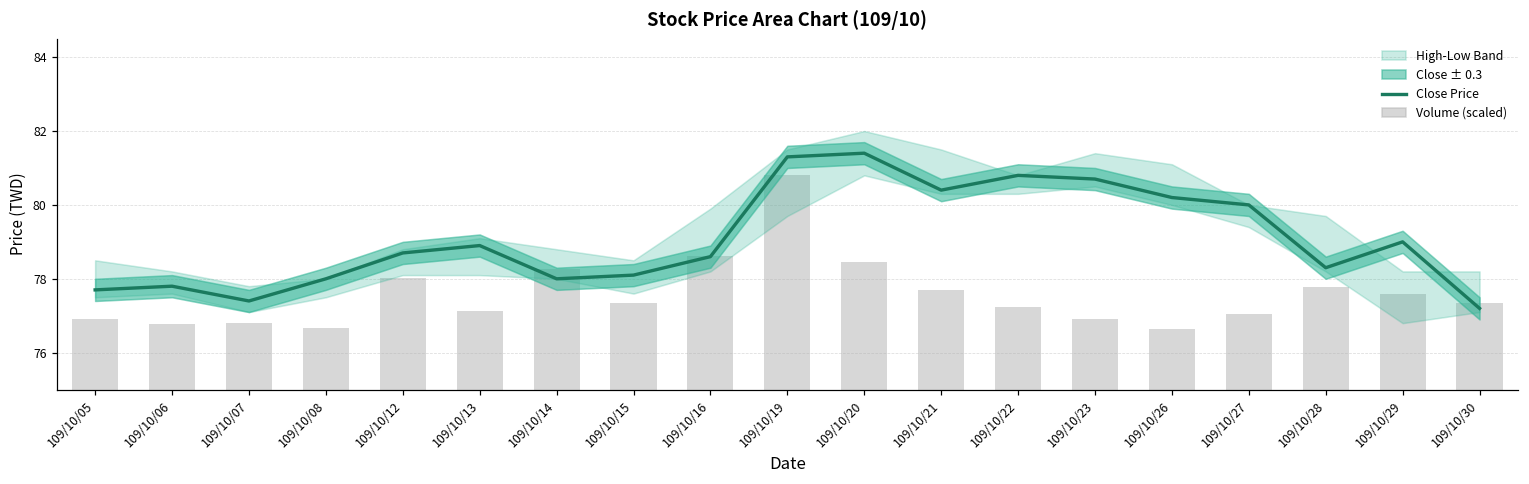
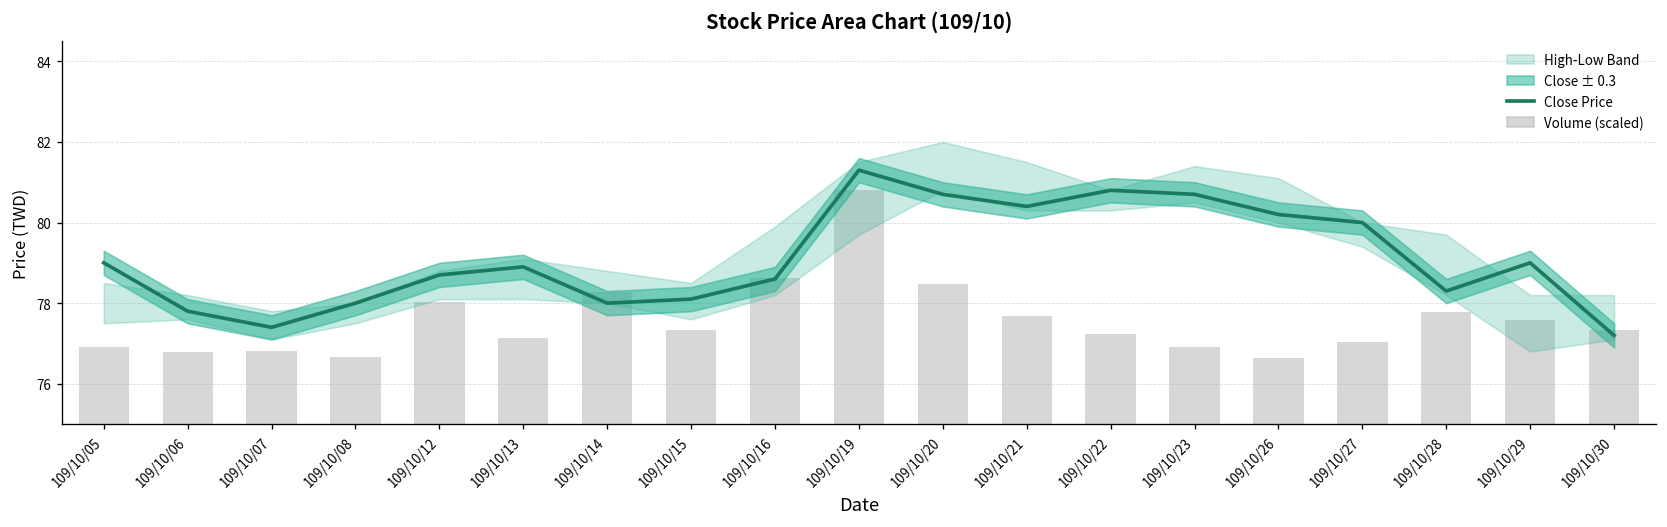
Close Price, 109/10/05: 77.7 -> 79.0
Close Price, 109/10/20: 81.4 -> 80.7
